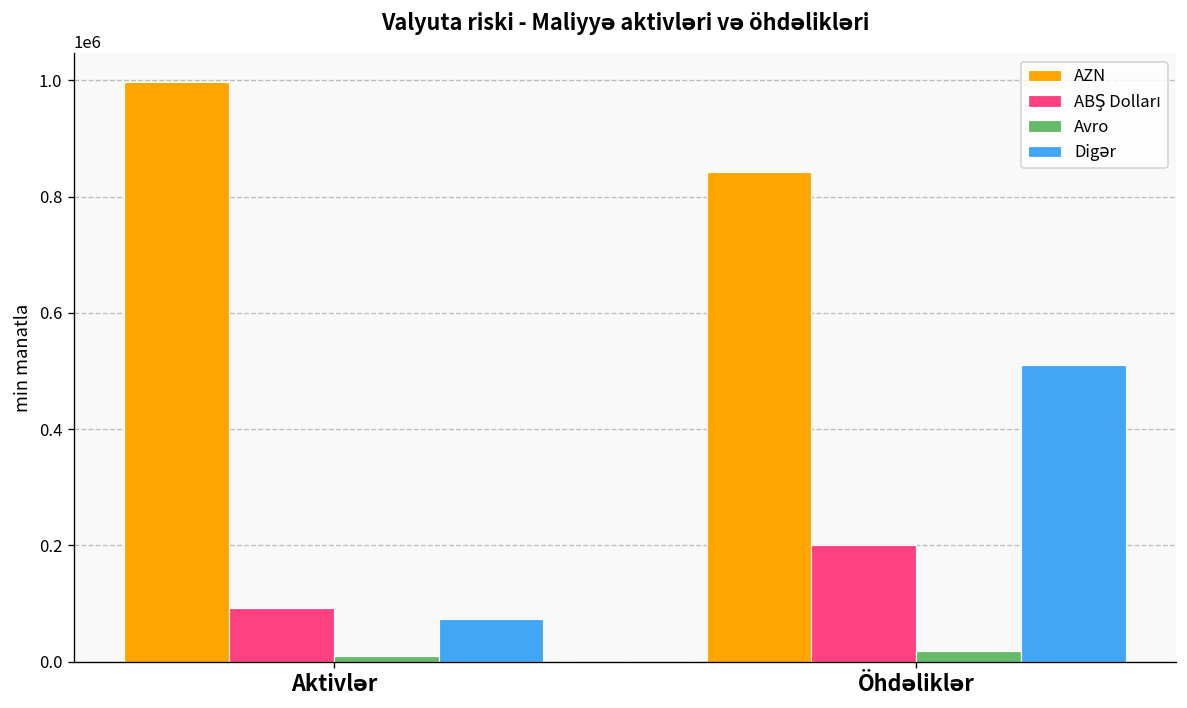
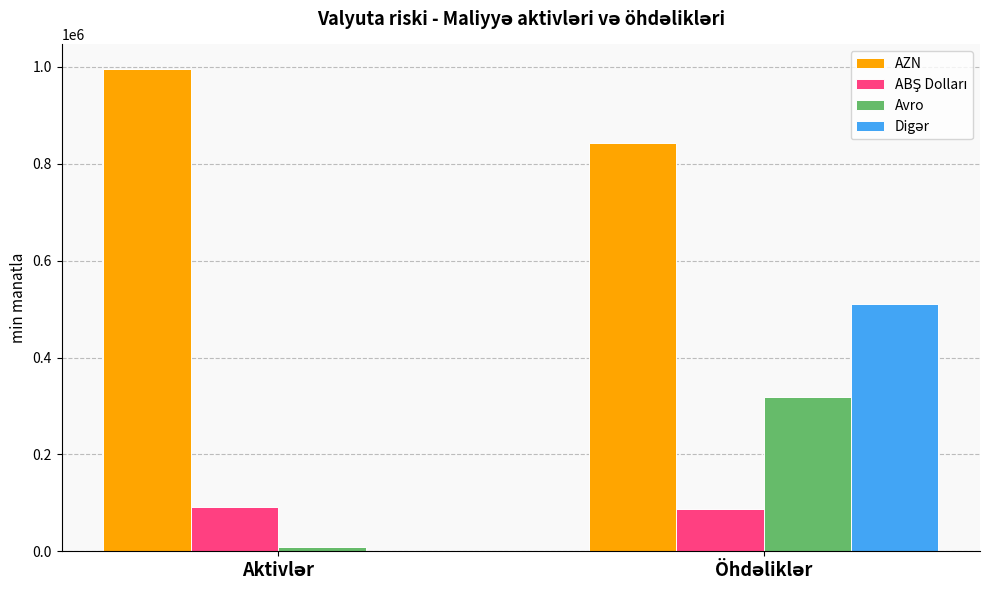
Digər, Aktivlər: 70000 -> 0
ABŞ Dolları, Öhdəliklər: 200000 -> 90000
Avro, Öhdəliklər: 20000 -> 320000
